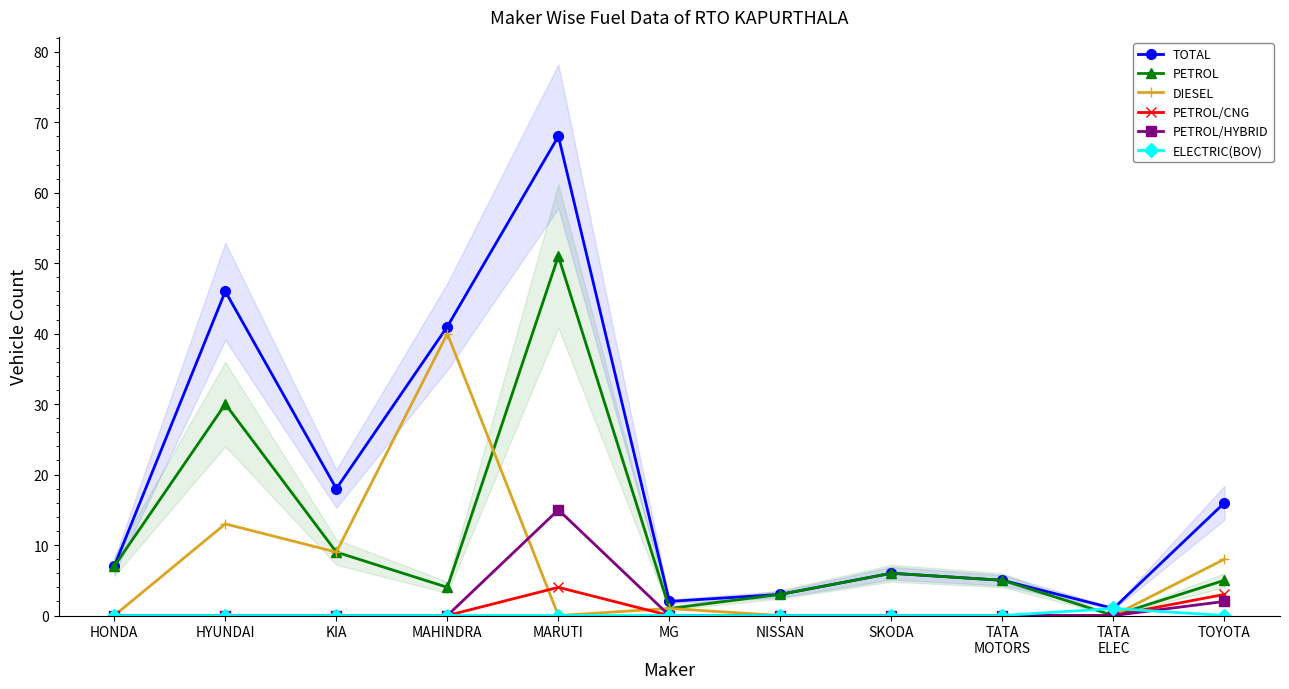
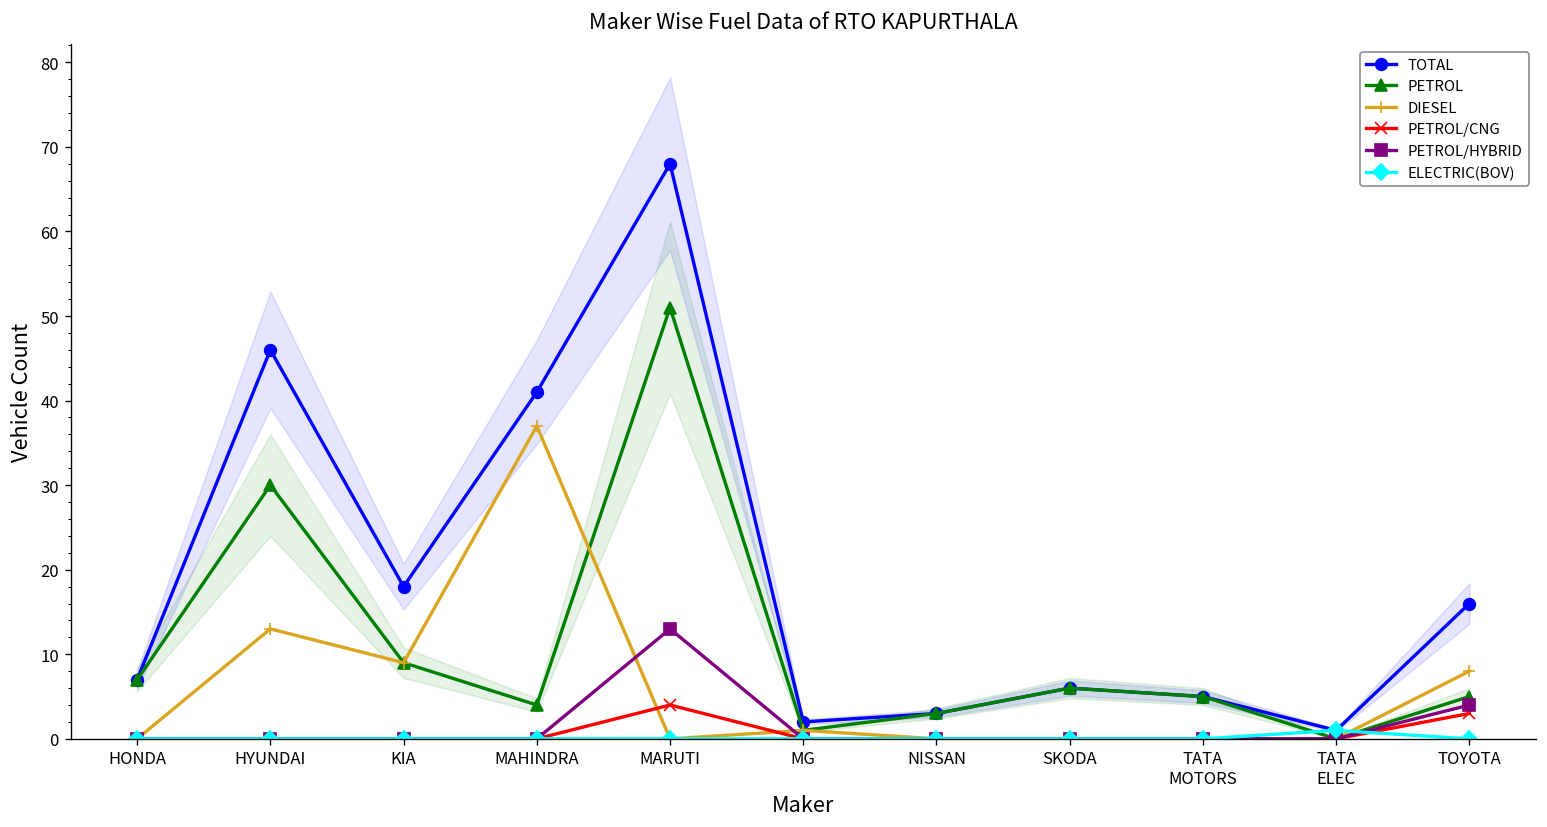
DIESEL, MAHINDRA: 40 -> 37
PETROL/HYBRID, MARUTI: 15 -> 13
PETROL/HYBRID, TOYOTA: 2 -> 4
